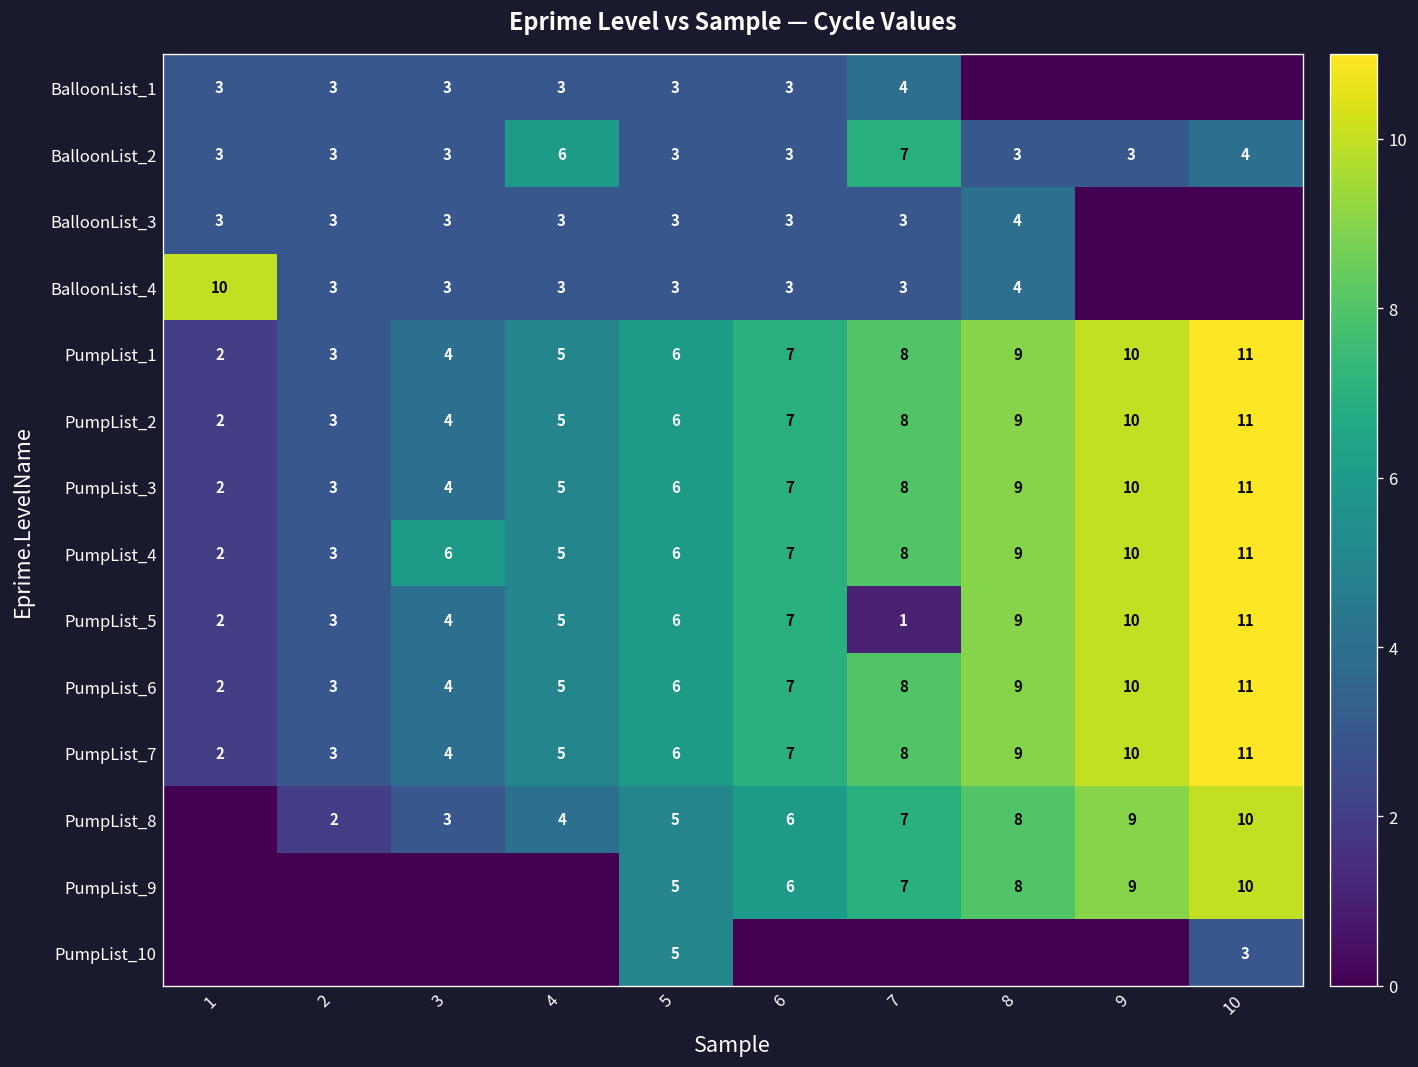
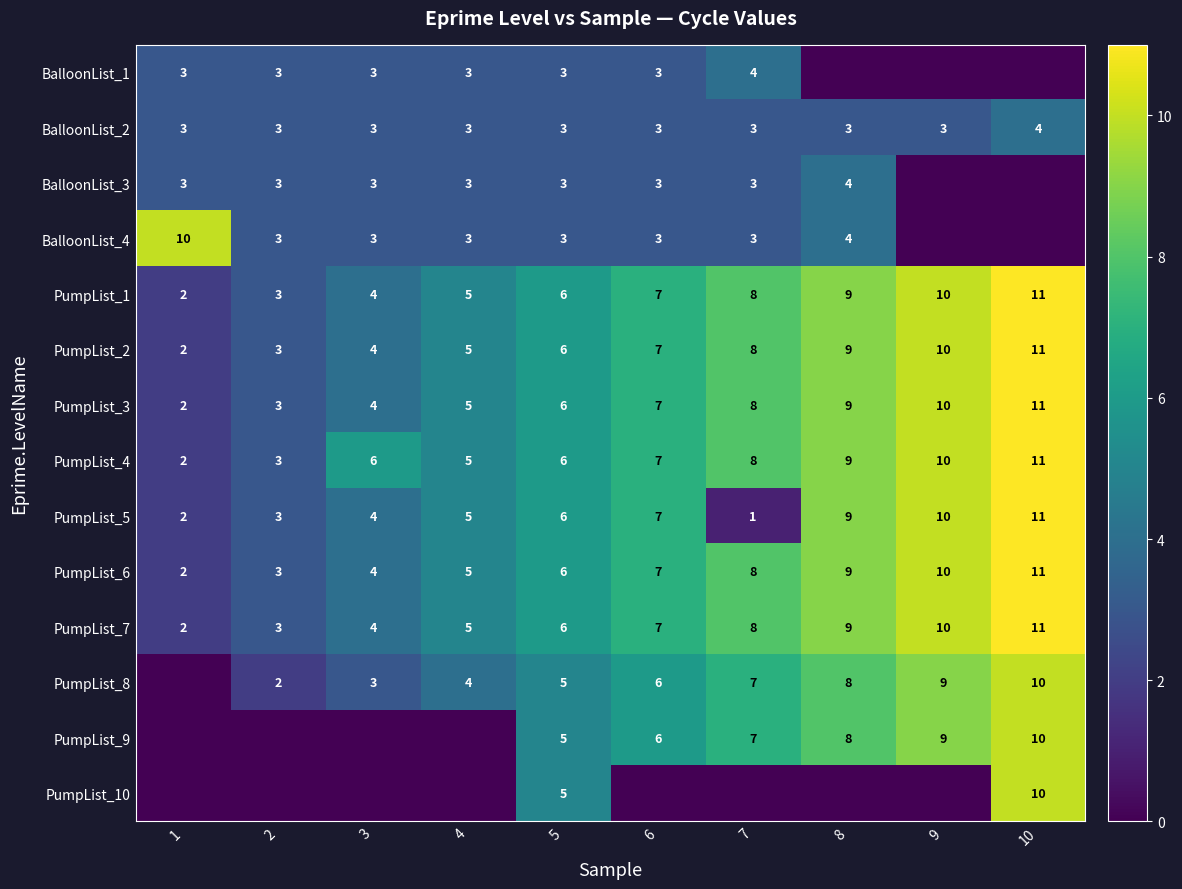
BalloonList_2, 4: 6 -> 3
BalloonList_2, 7: 7 -> 3
PumpList_10, 10: 3 -> 10
